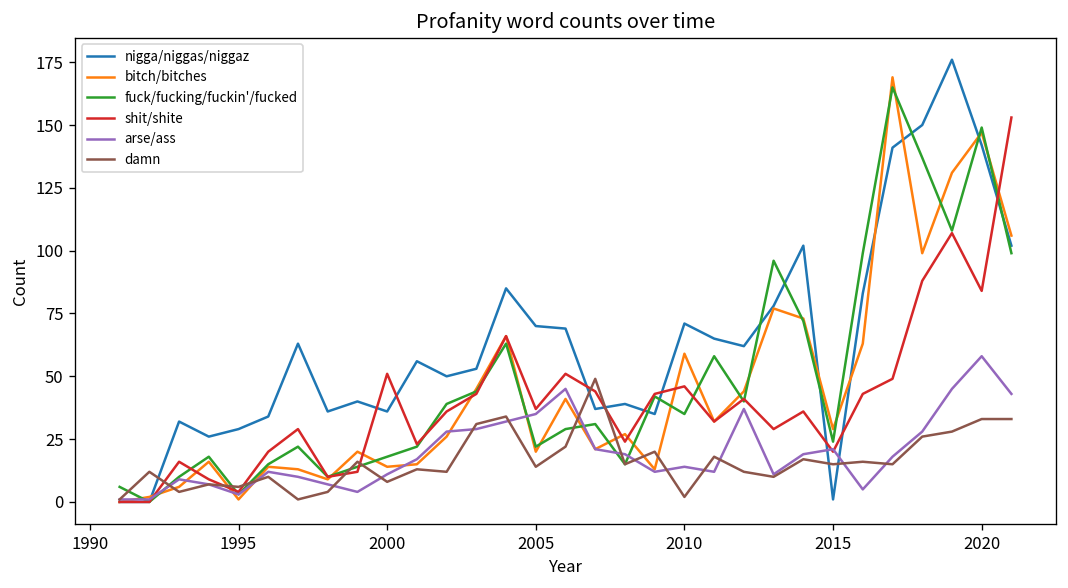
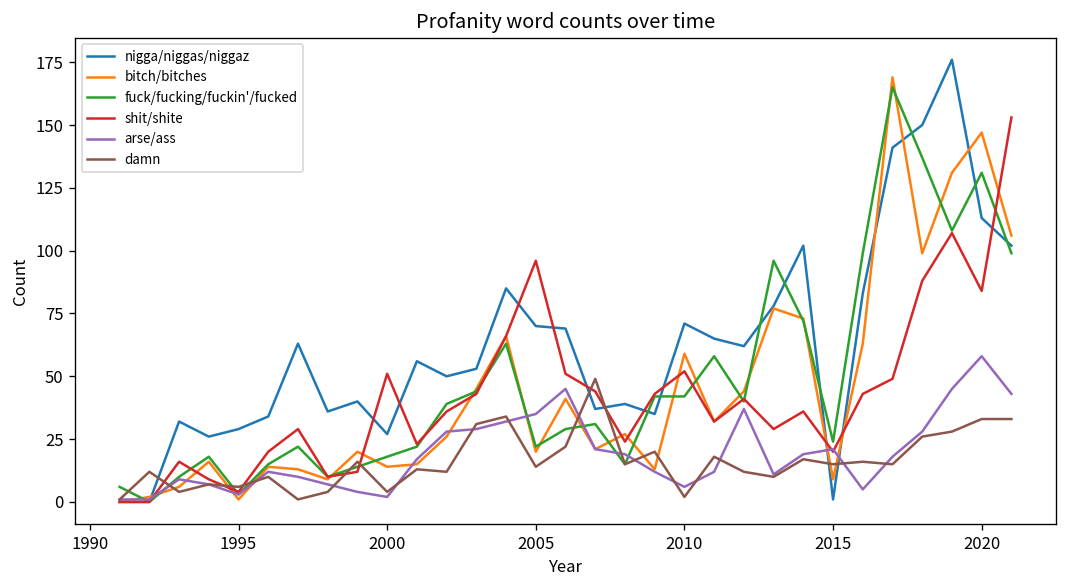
nigga/niggas/niggaz, 2000: 36 -> 27
arse/ass, 2000: 11 -> 2
damn, 2000: 8 -> 4
shit/shite, 2005: 37 -> 96
fuck/fucking/fuckin'/fucked, 2010: 35 -> 42
shit/shite, 2010: 46 -> 52
arse/ass, 2010: 14 -> 6
bitch/bitches, 2015: 29 -> 9
nigga/niggas/niggaz, 2020: 142 -> 113
fuck/fucking/fuckin'/fucked, 2020: 149 -> 131
